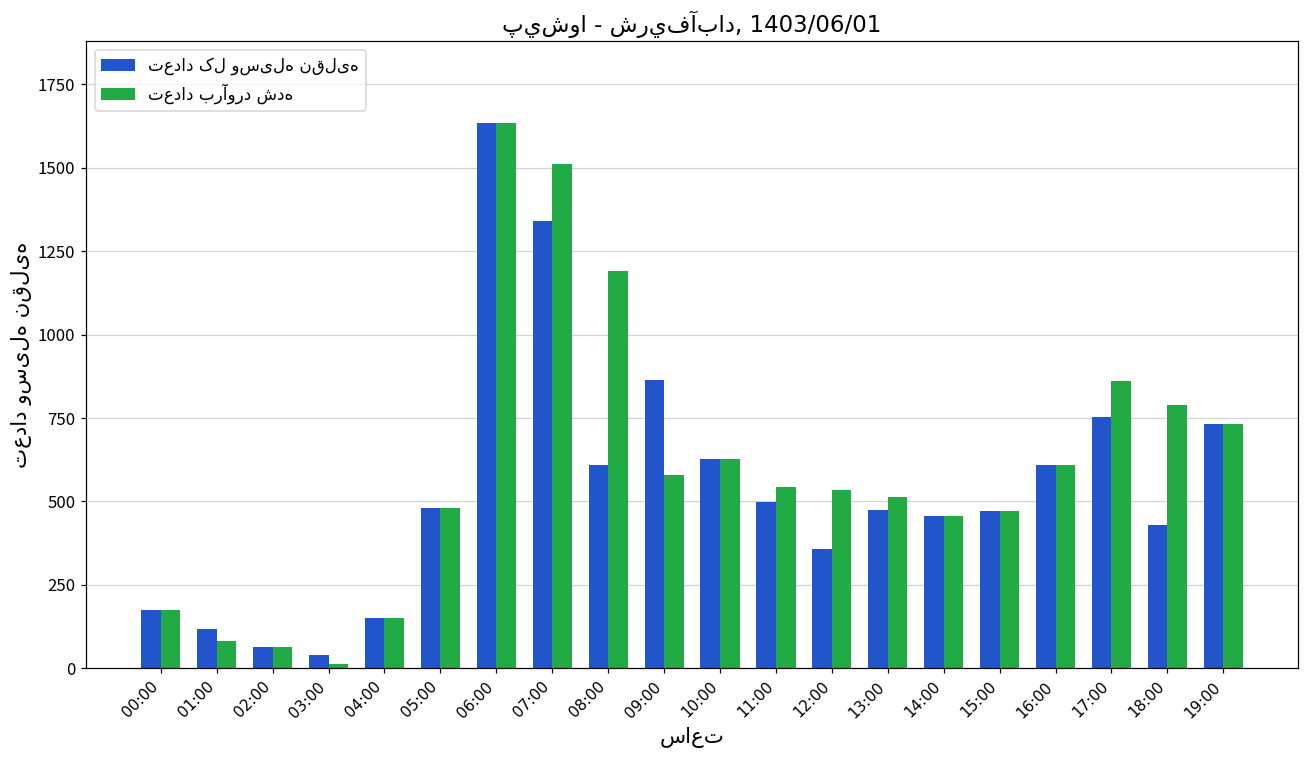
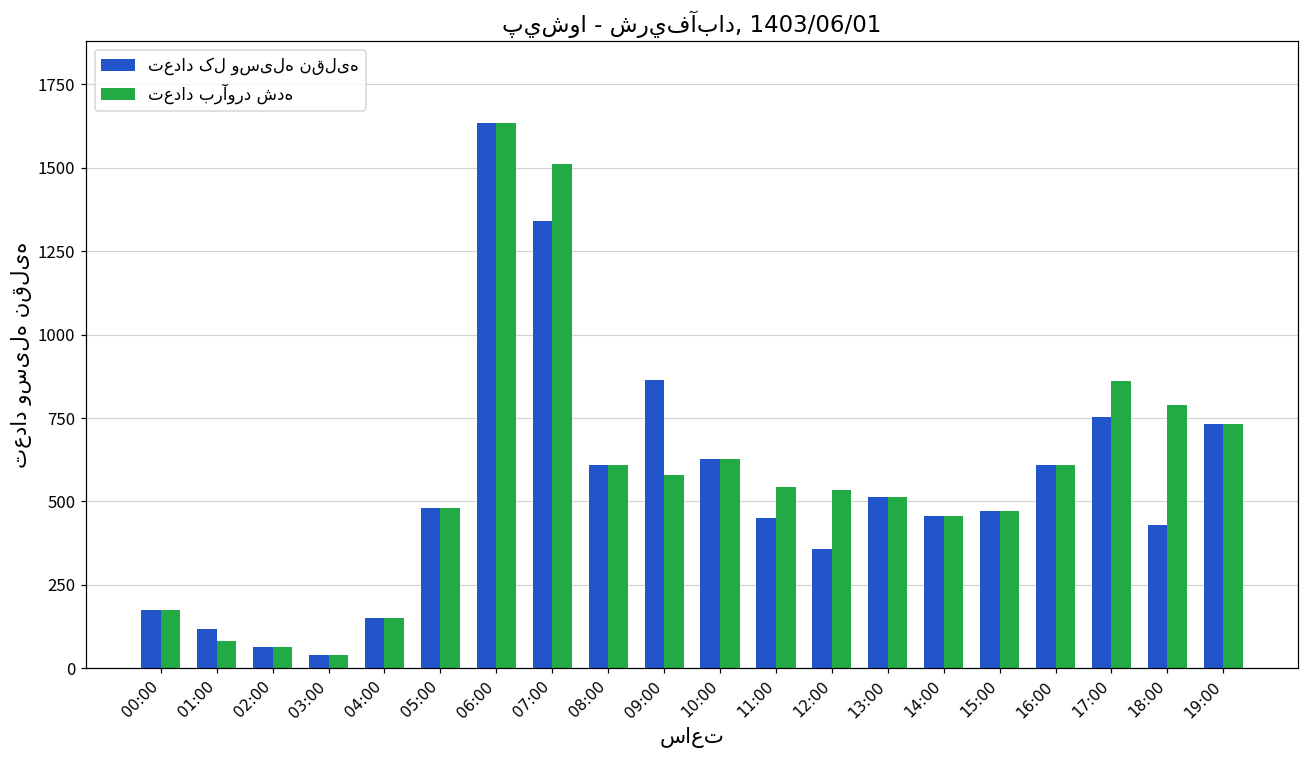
تعداد برآورد شده, 03:00: 10 -> 40
تعداد برآورد شده, 08:00: 1190 -> 610
تعداد کل وسیله نقلیه, 11:00: 500 -> 450
تعداد کل وسیله نقلیه, 13:00: 470 -> 510
